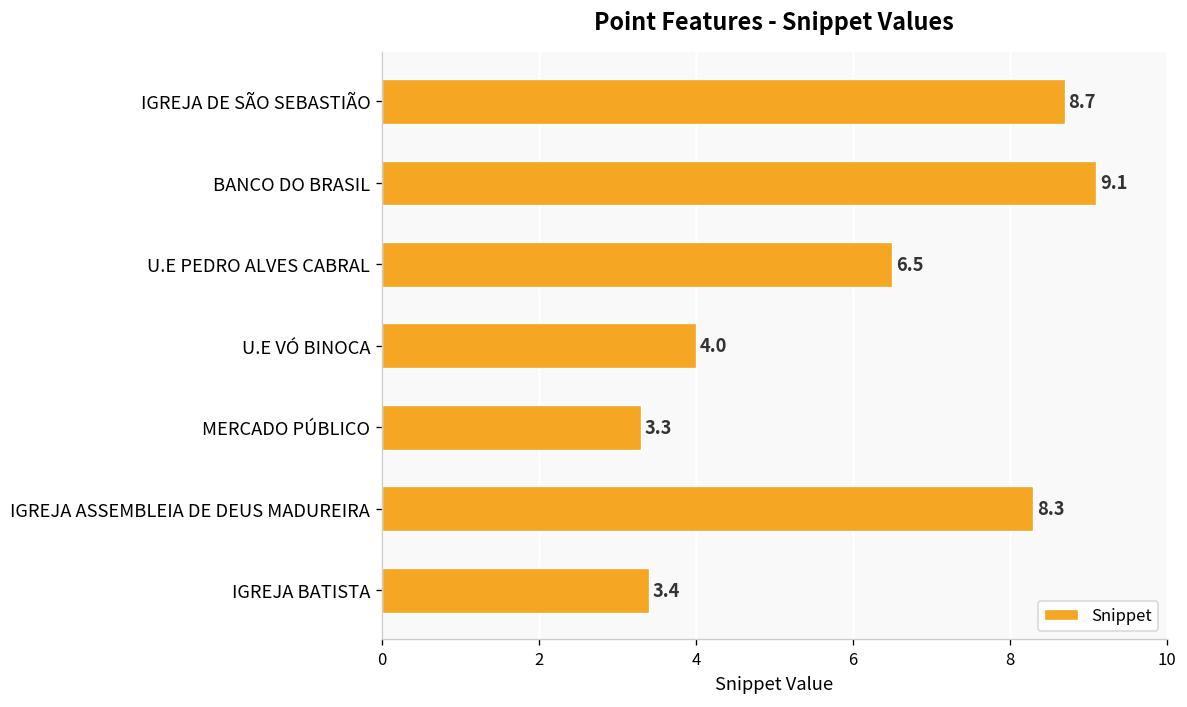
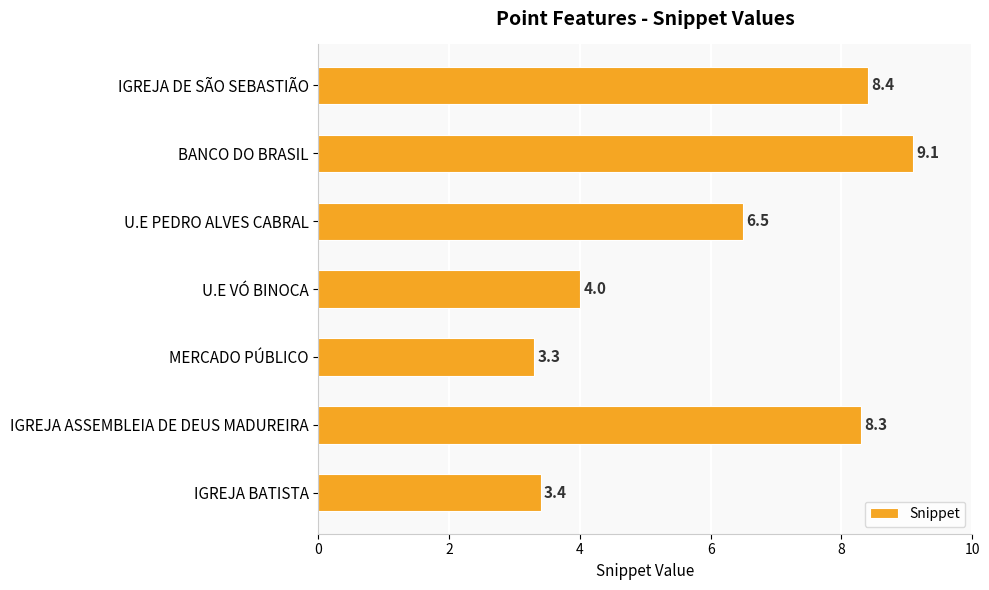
IGREJA DE SÃO SEBASTIÃO: 8.7 -> 8.4
